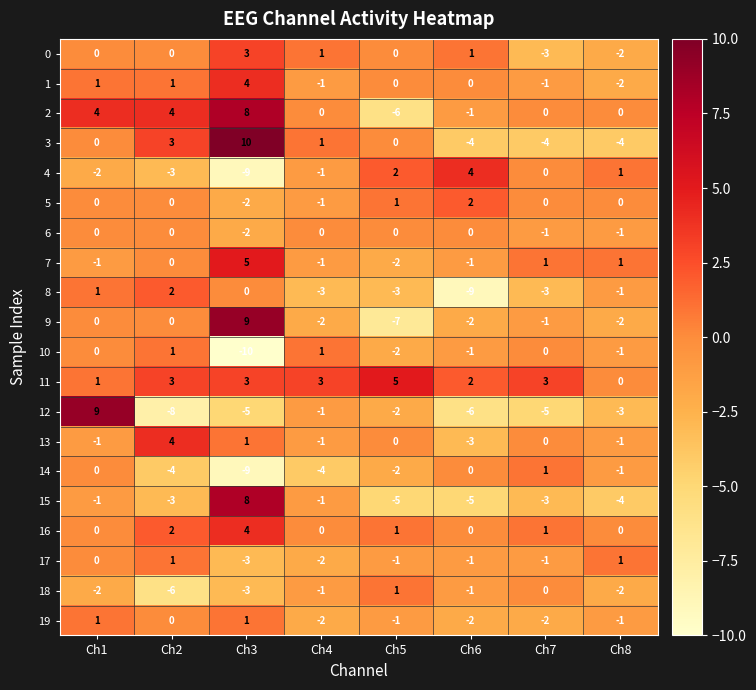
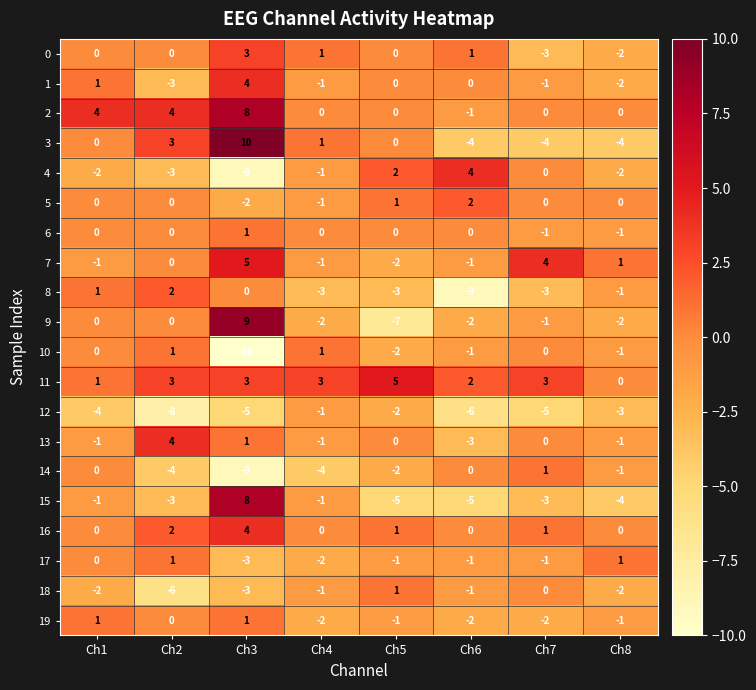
1, Ch2: 1 -> -3
2, Ch5: -6 -> 0
4, Ch8: 1 -> -2
6, Ch3: -2 -> 1
7, Ch7: 1 -> 4
12, Ch1: 9 -> -4
